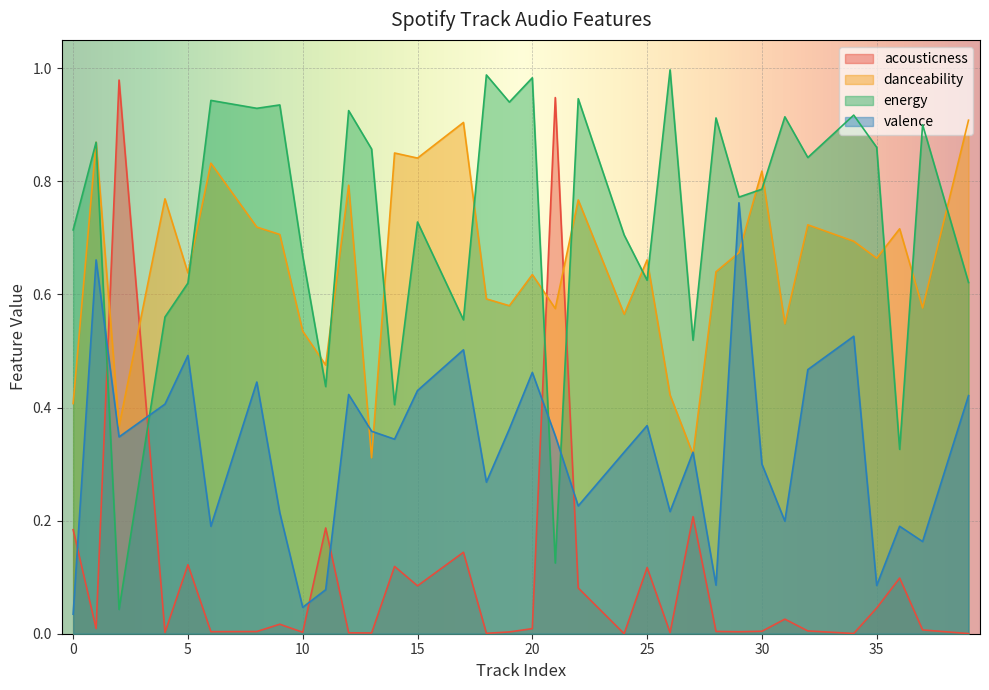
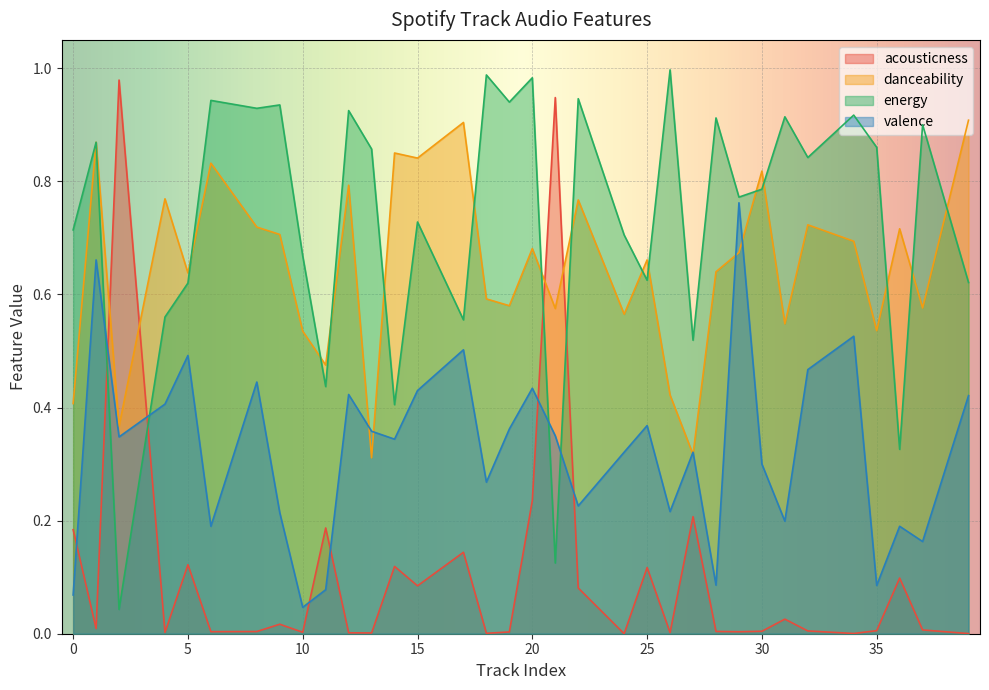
valence, 0: 0.03 -> 0.07
acousticness, 20: 0.01 -> 0.24
danceability, 20: 0.64 -> 0.68
valence, 20: 0.46 -> 0.43
acousticness, 35: 0.05 -> 0.01
danceability, 35: 0.66 -> 0.54
